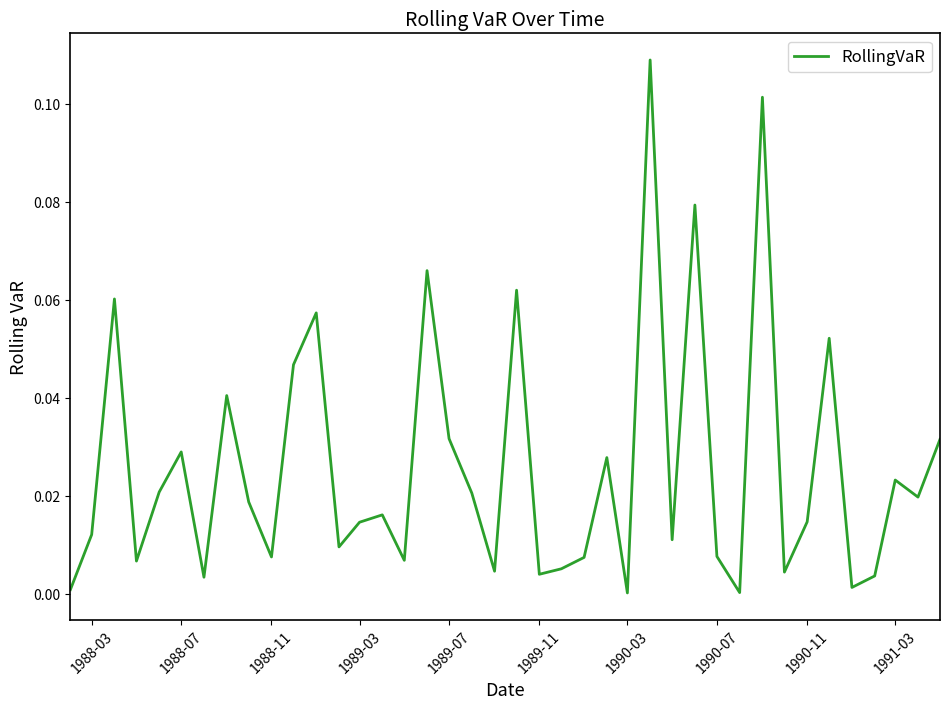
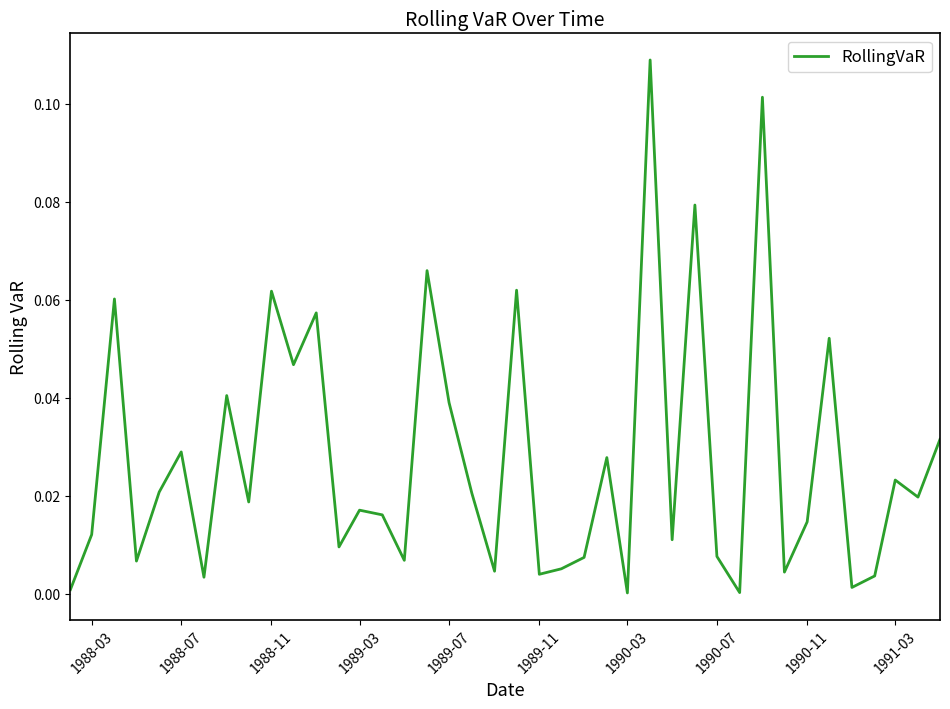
1988-11: 0.007 -> 0.062
1989-03: 0.015 -> 0.017
1989-07: 0.032 -> 0.039
